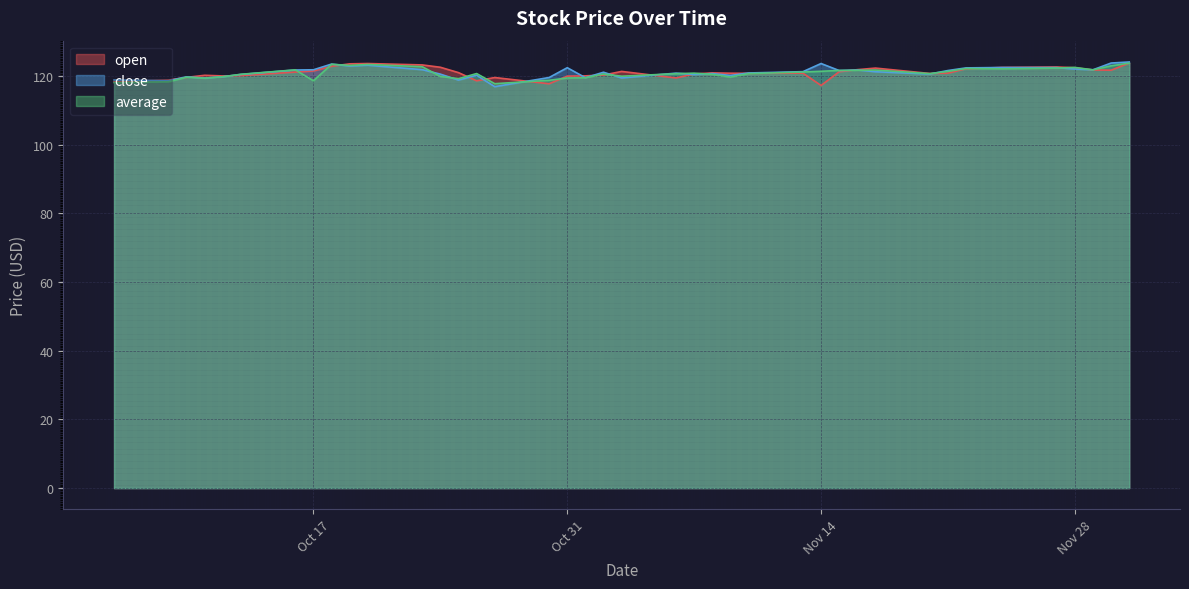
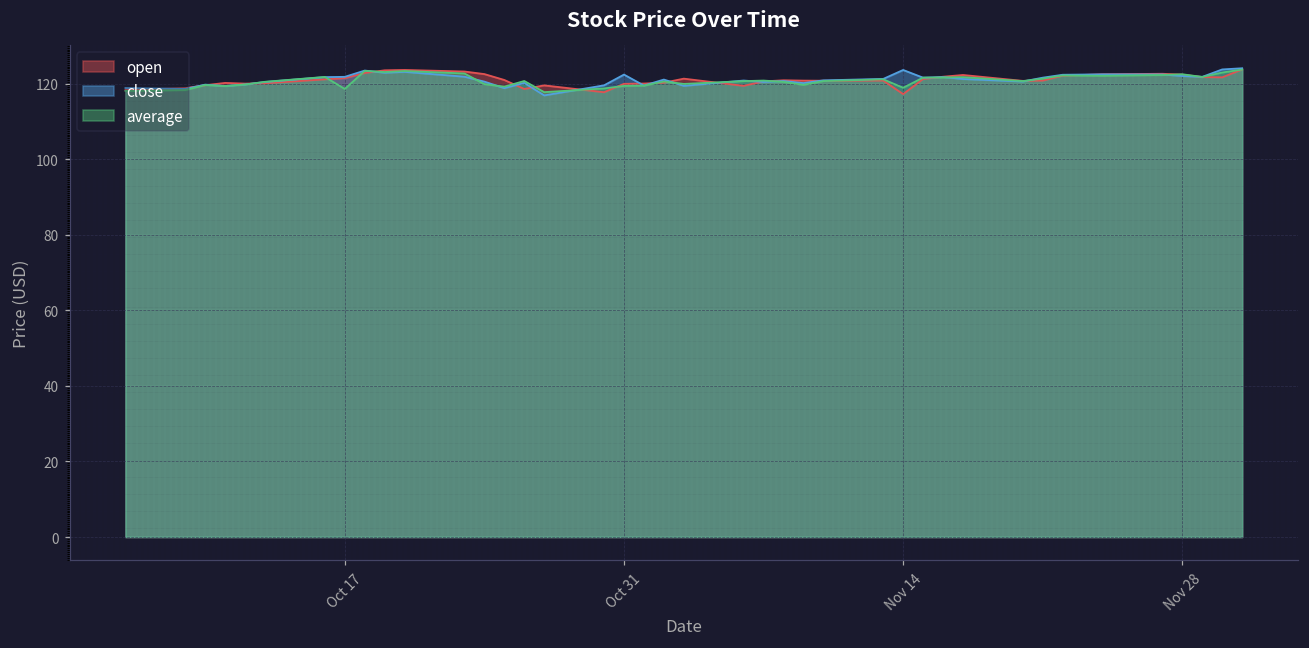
average, Nov 14: 121 -> 119
